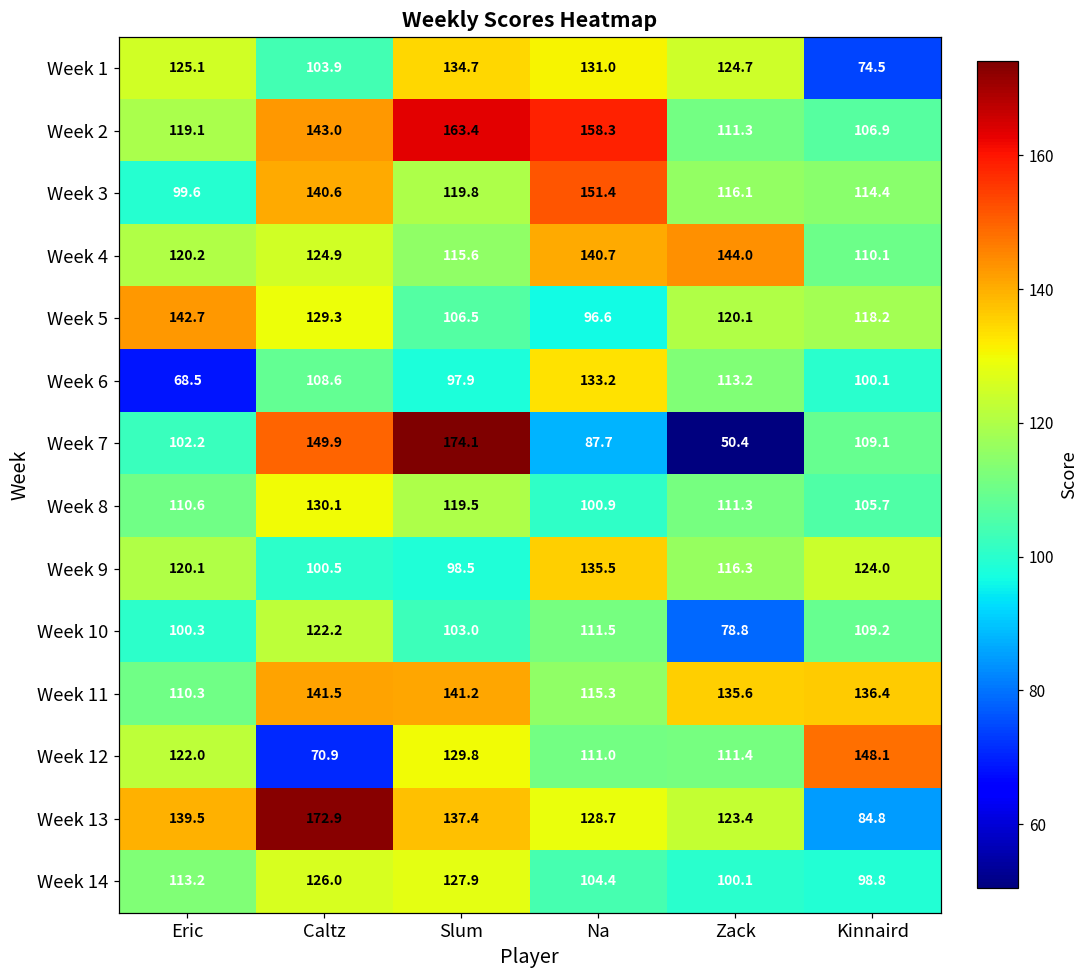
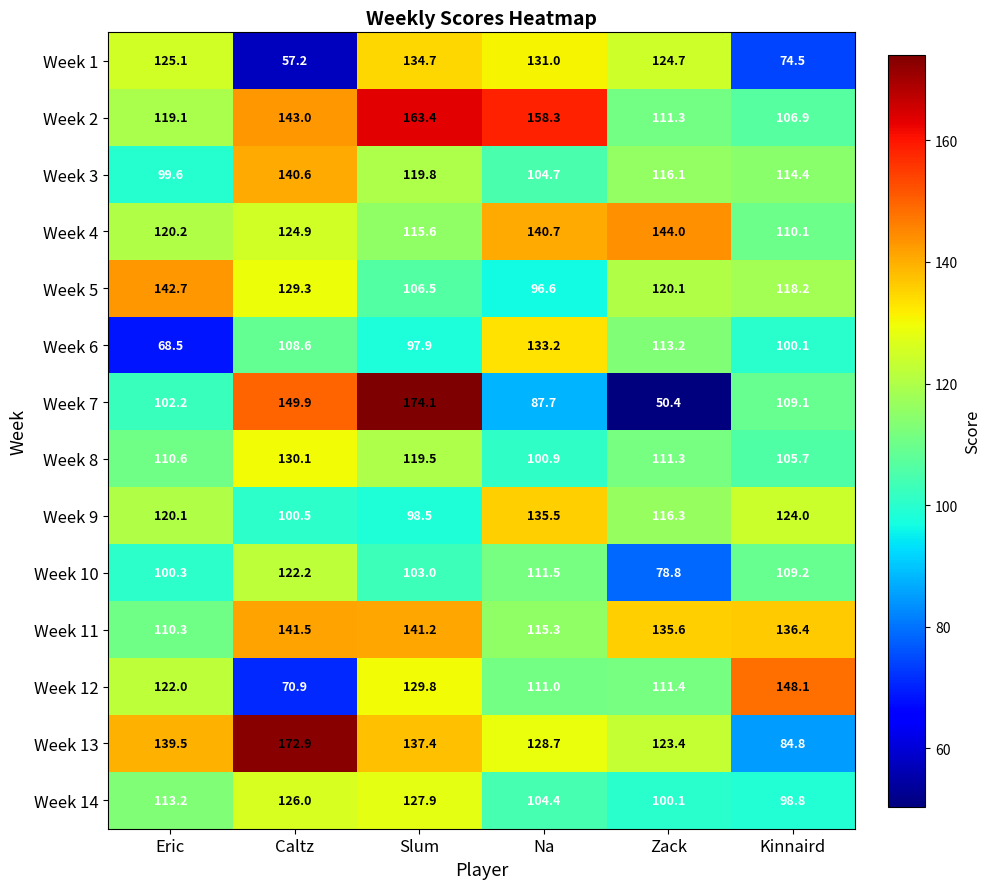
Week 1, Caltz: 103.9 -> 57.2
Week 3, Na: 151.4 -> 104.7
